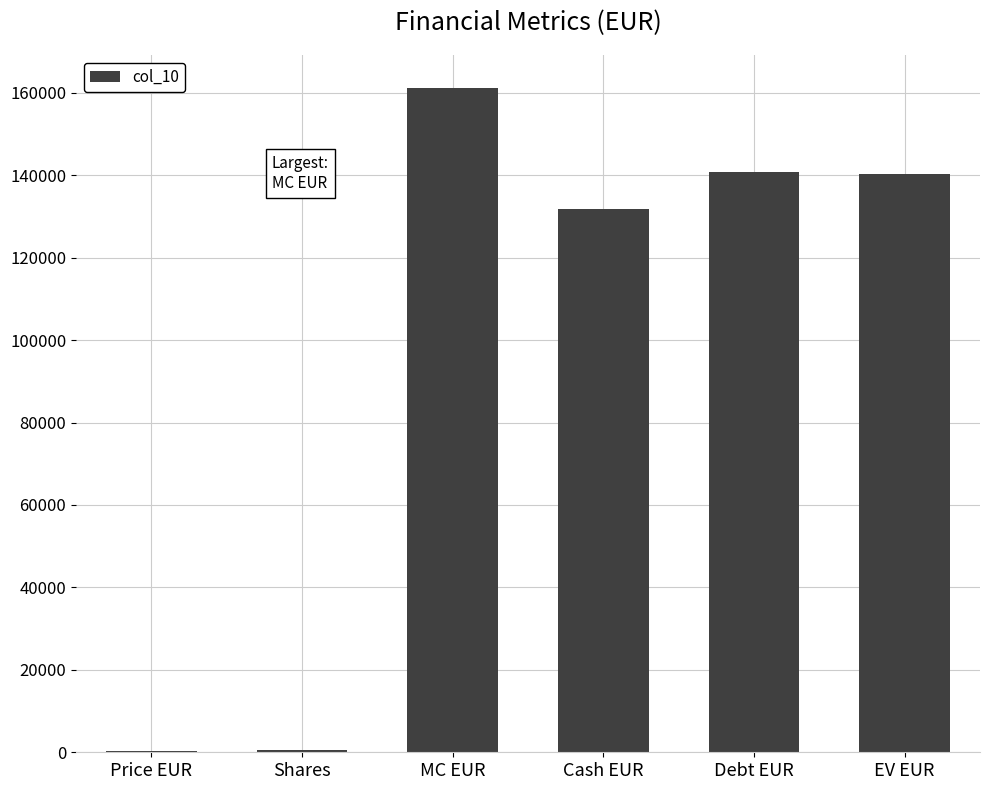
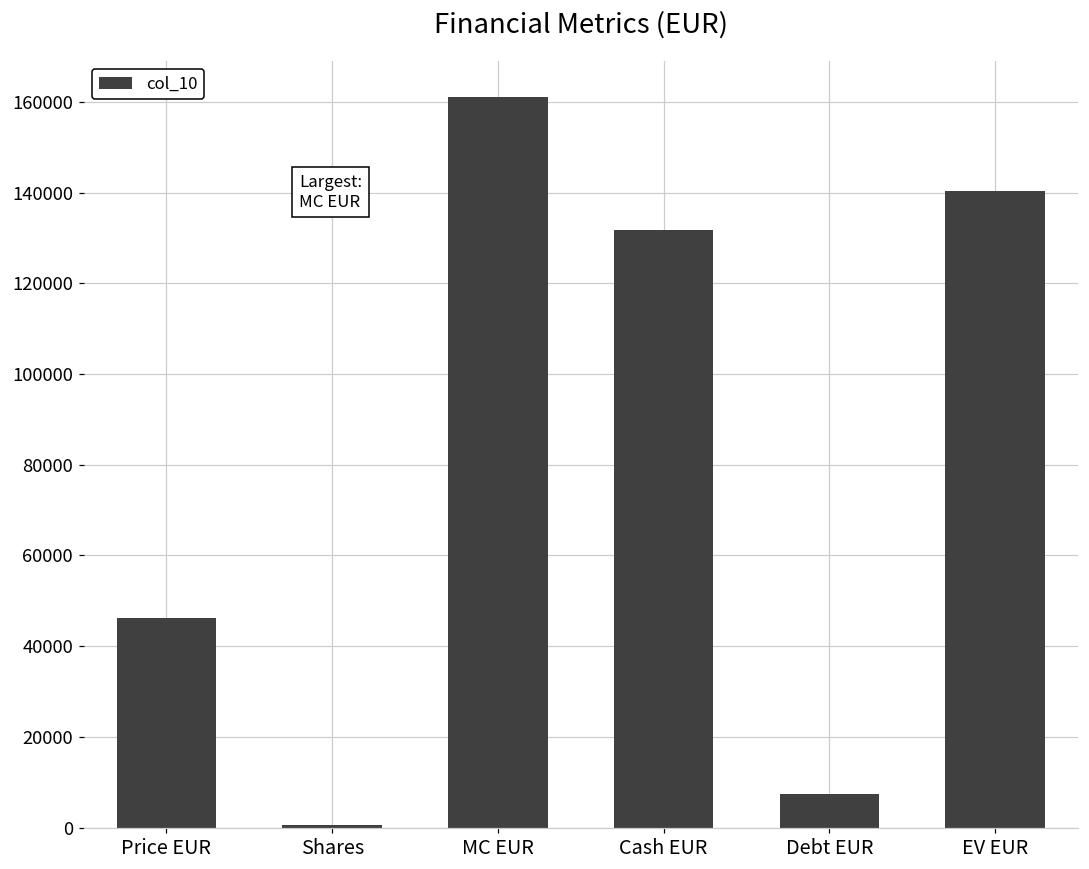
Price EUR: 0 -> 46000
Debt EUR: 141000 -> 7000
